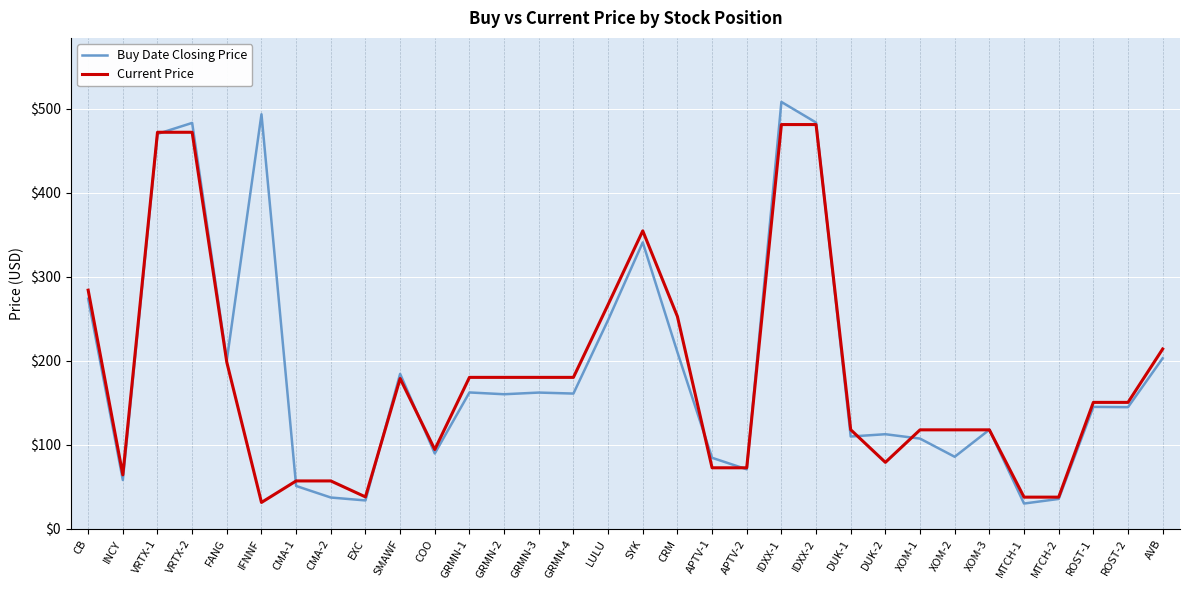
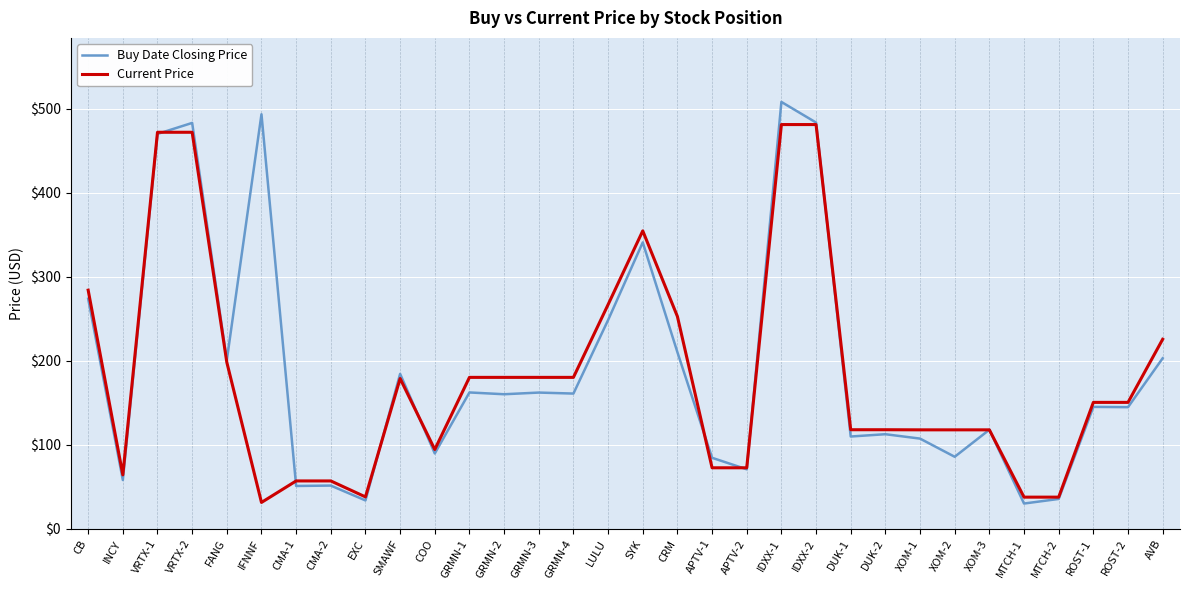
Buy Date Closing Price, CMA-2: $40 -> $50
Current Price, DUK-2: $80 -> $120
Current Price, AVB: $210 -> $230
